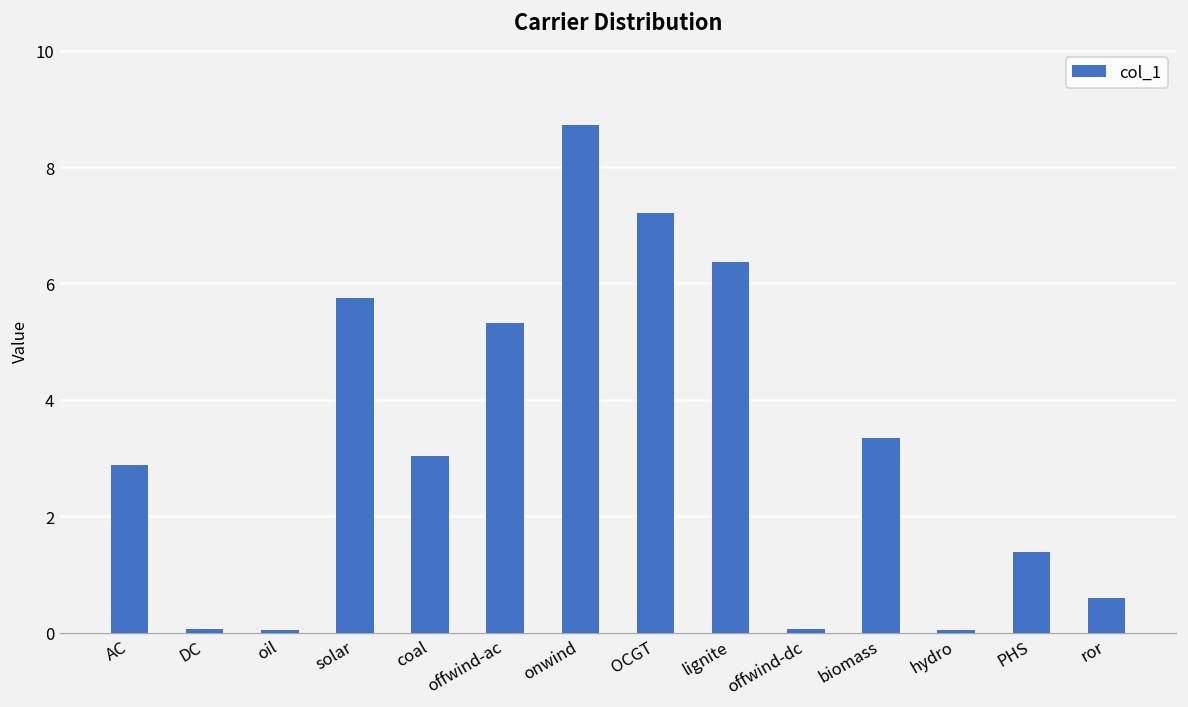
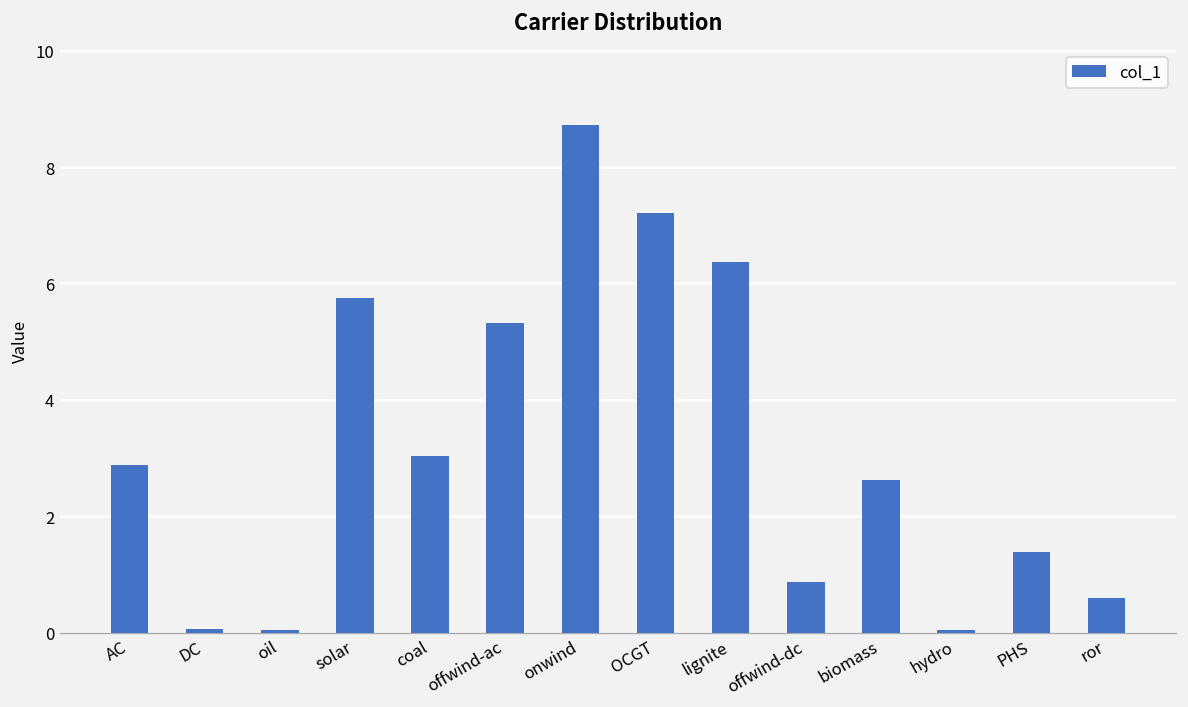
offwind-dc: 0.1 -> 0.9
biomass: 3.4 -> 2.6
